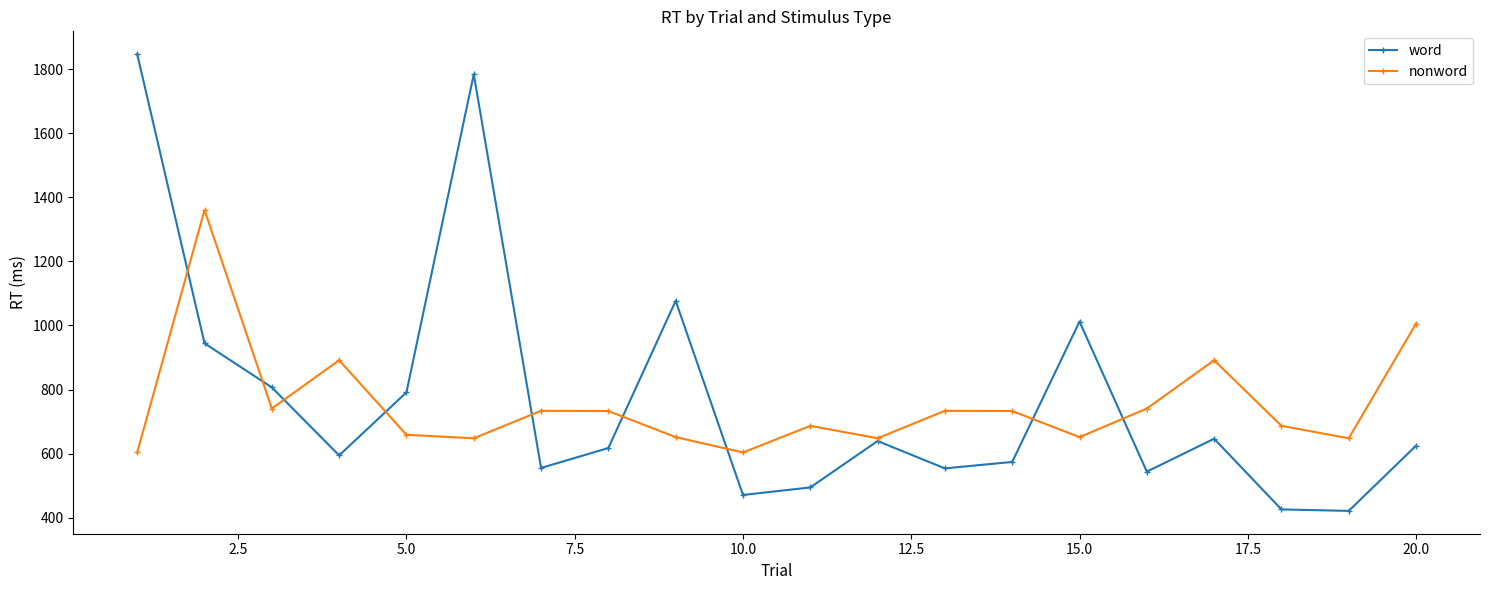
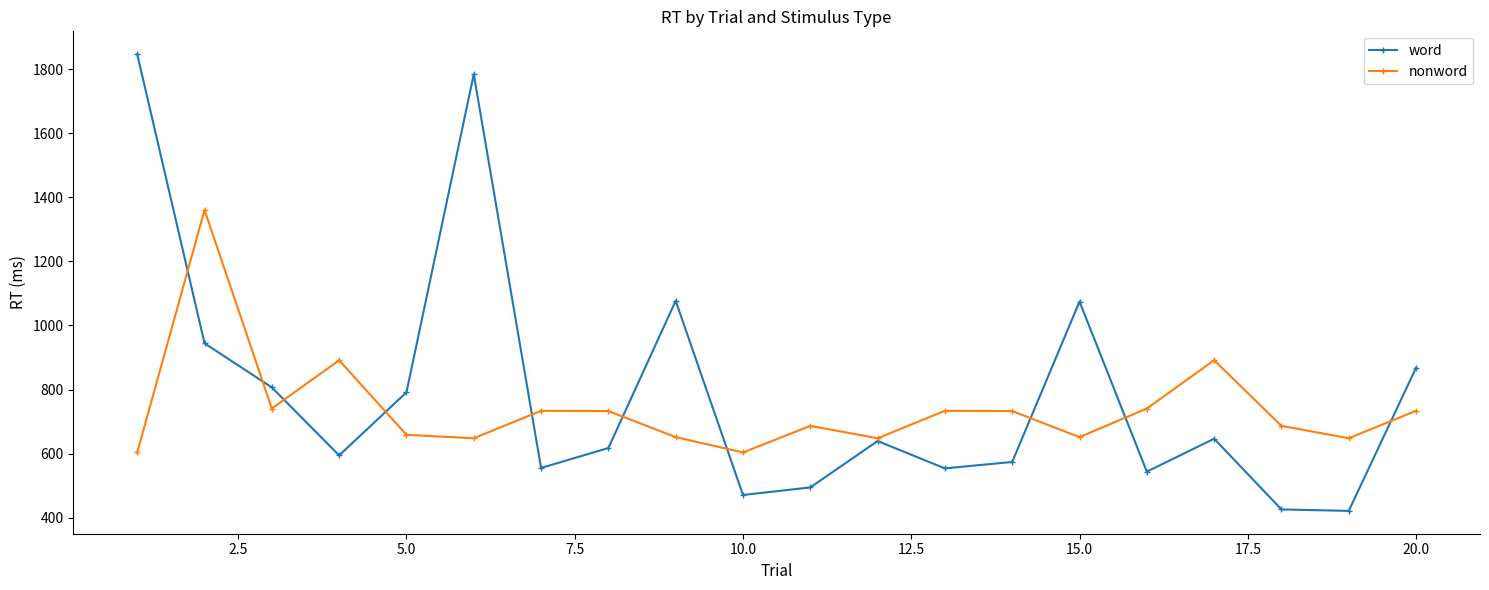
word, 15.0: 1010 -> 1070
word, 20.0: 620 -> 870
nonword, 20.0: 1010 -> 730
